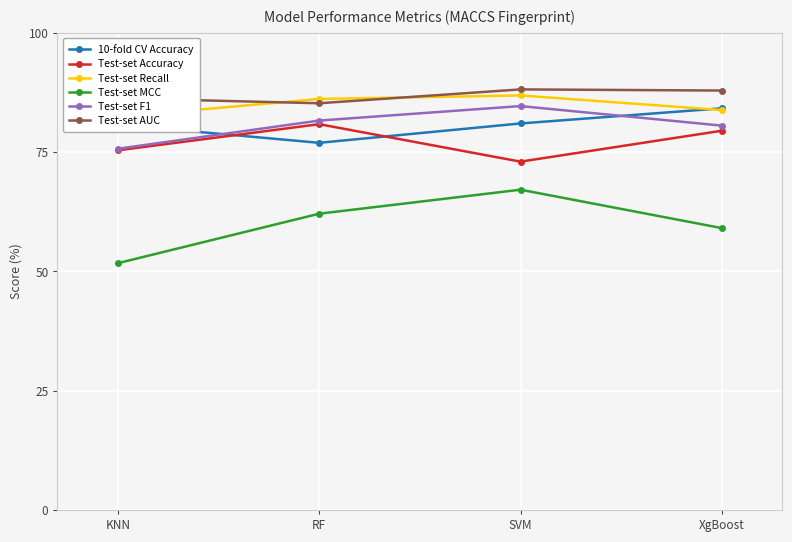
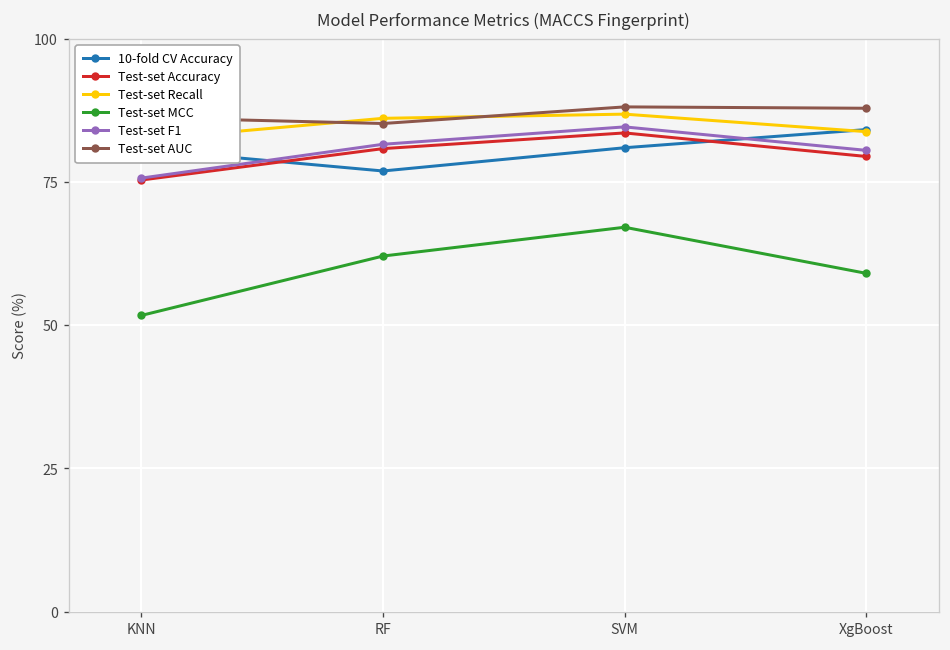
Test-set Accuracy, SVM: 73 -> 84
